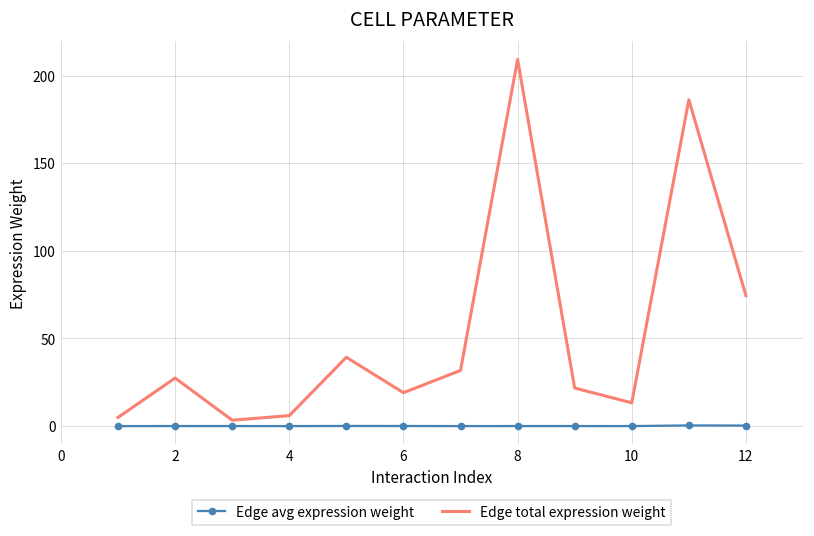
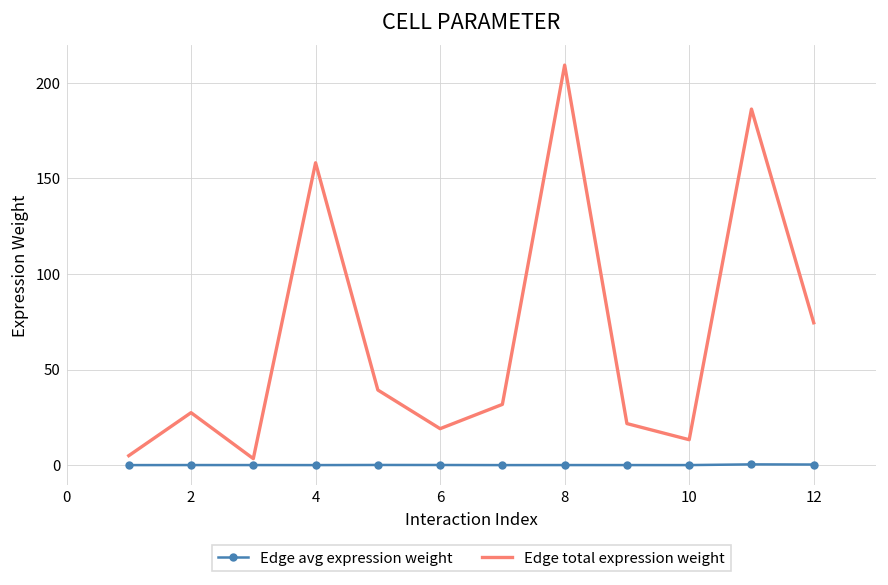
Edge total expression weight, 4: 6 -> 158
